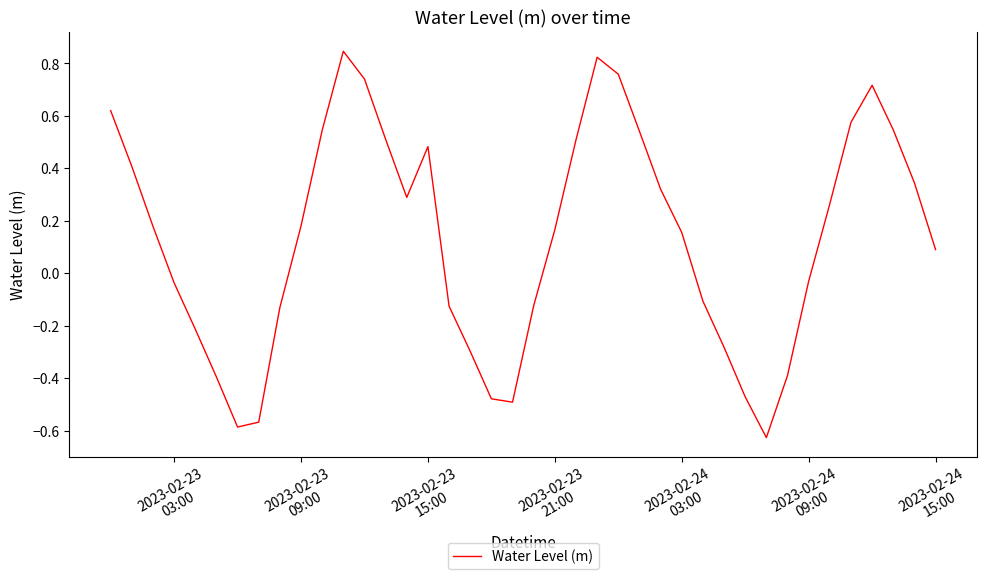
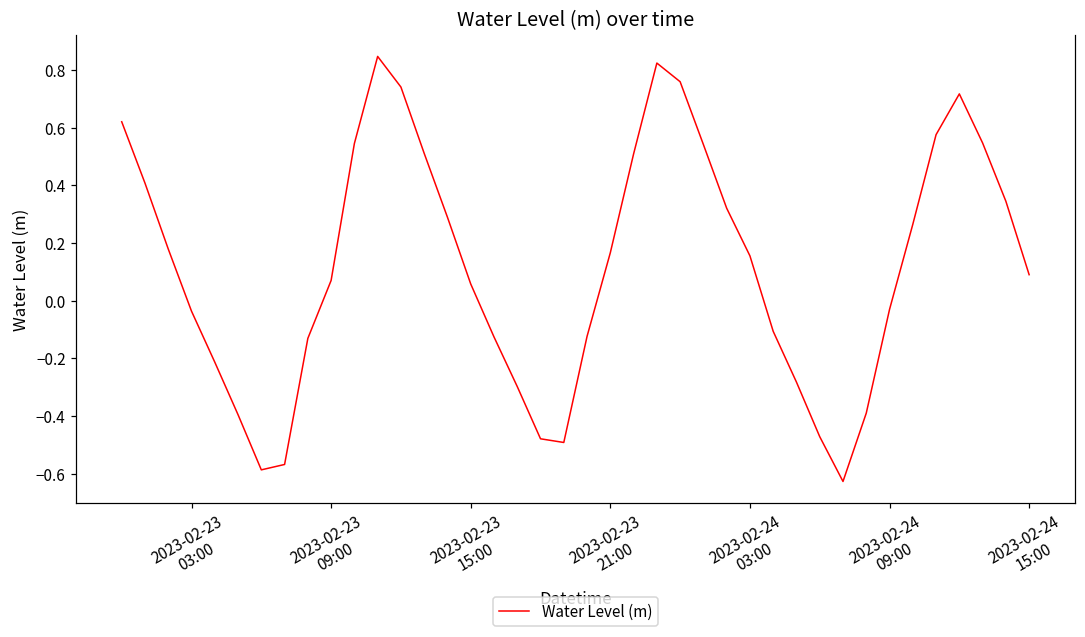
2023-02-23 09:00: 0.18 -> 0.07
2023-02-23 15:00: 0.48 -> 0.06
